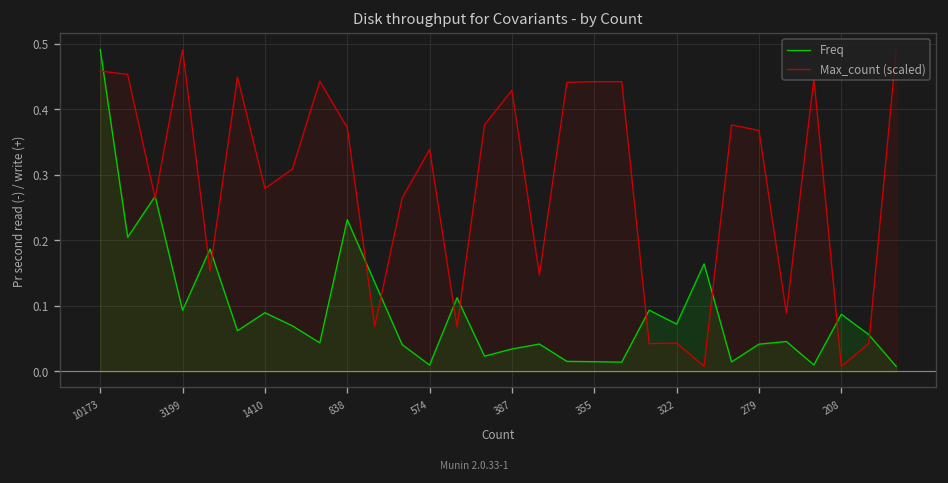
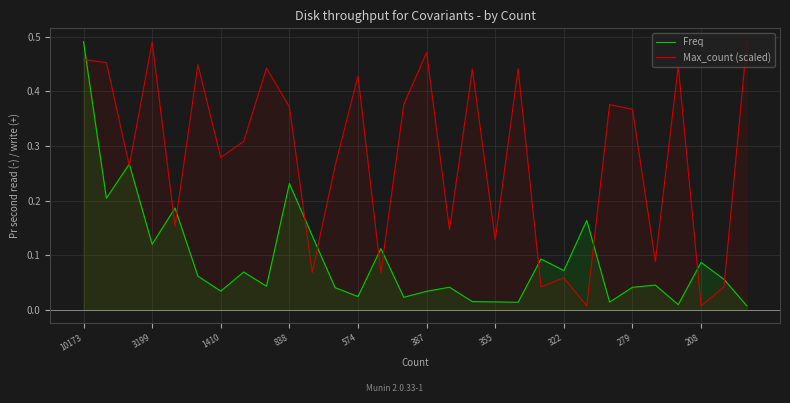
Freq, 3199: 0.09 -> 0.12
Freq, 1410: 0.09 -> 0.03
Freq, 574: 0.01 -> 0.02
Max_count (scaled), 574: 0.34 -> 0.43
Max_count (scaled), 387: 0.43 -> 0.47
Max_count (scaled), 355: 0.44 -> 0.13
Max_count (scaled), 322: 0.04 -> 0.06
